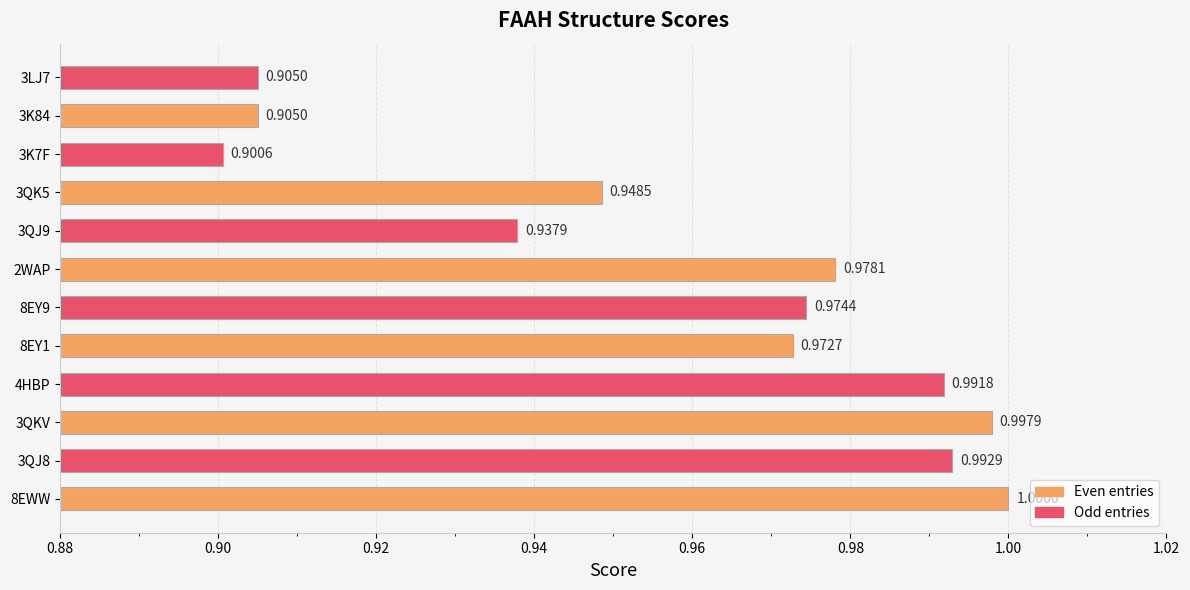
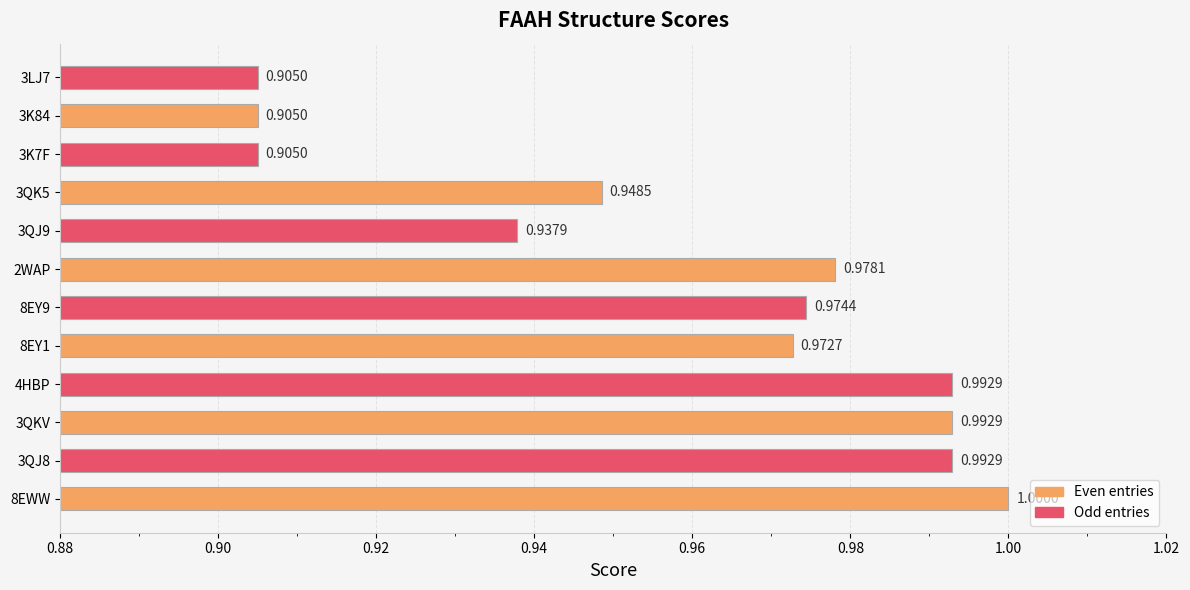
3K7F: 0.9006 -> 0.9050
4HBP: 0.9918 -> 0.9929
3QKV: 0.9979 -> 0.9929
